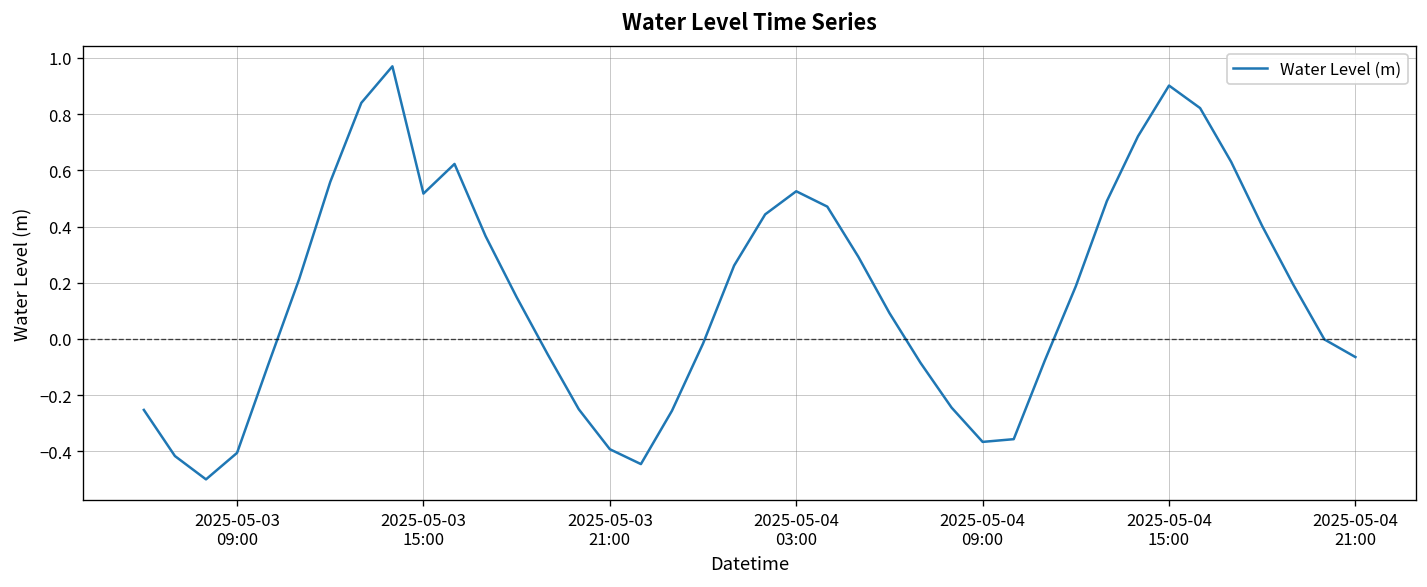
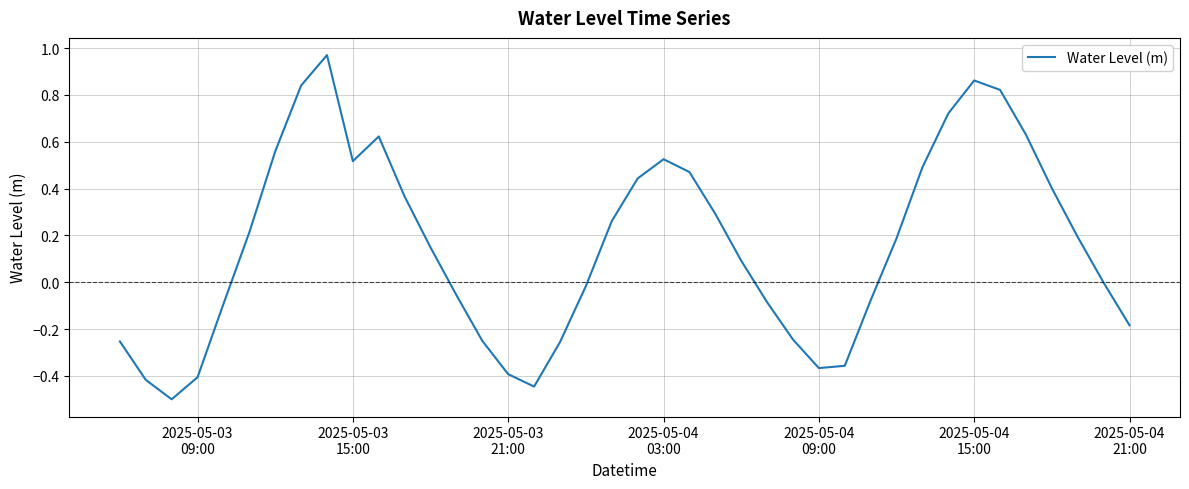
2025-05-04 15:00: 0.90 -> 0.86
2025-05-04 21:00: -0.06 -> -0.18
